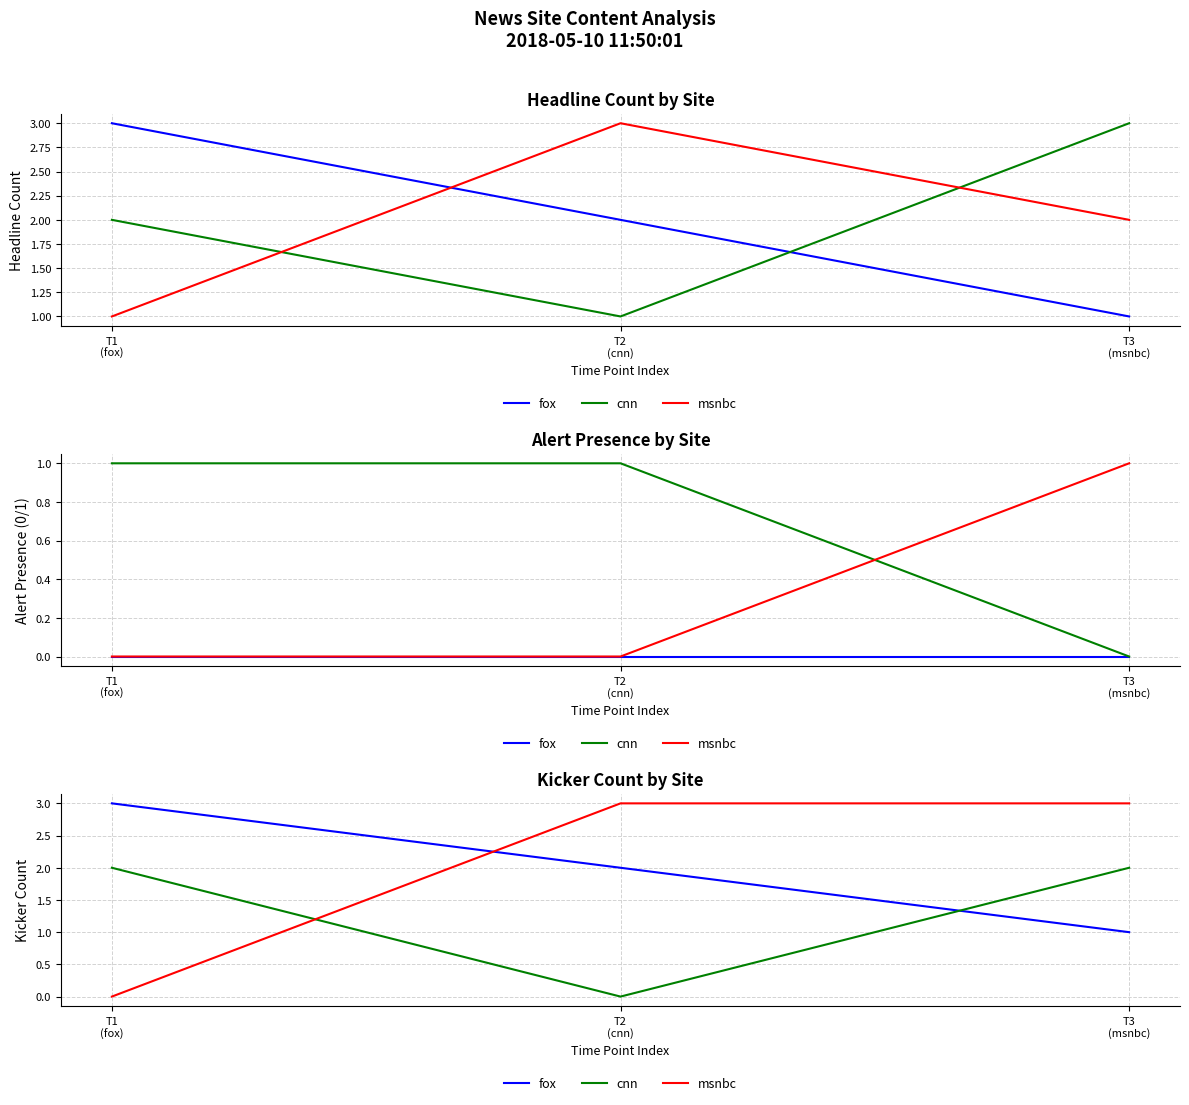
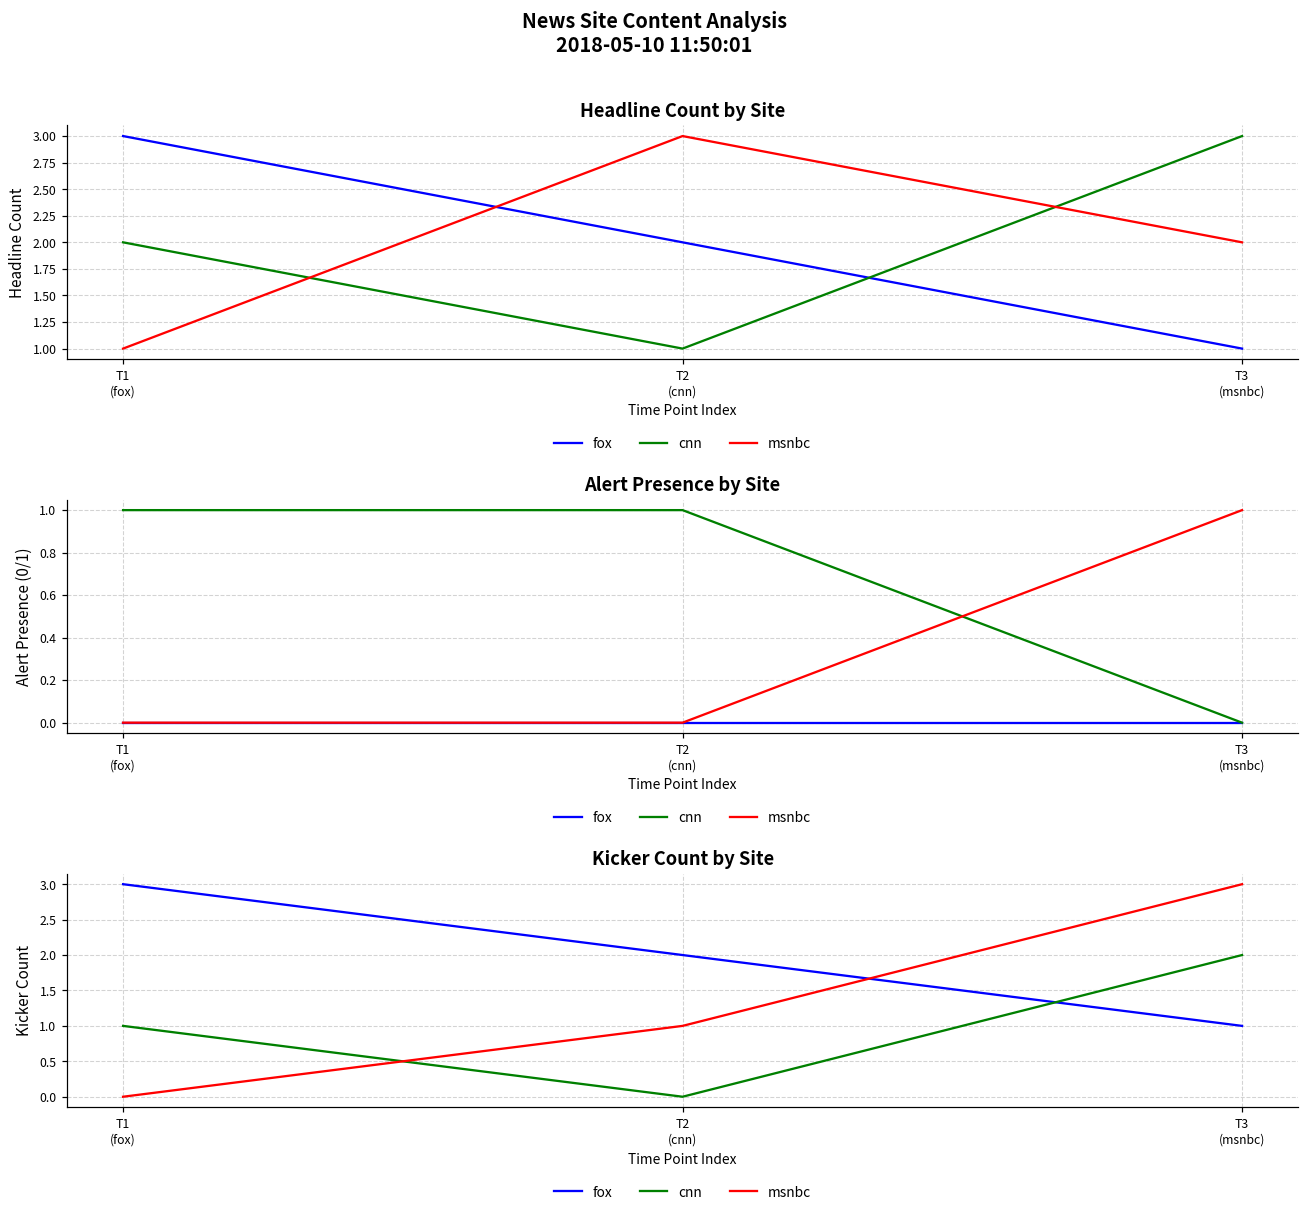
Kicker Count by Site, cnn, T1 (fox): 2 -> 1
Kicker Count by Site, msnbc, T2 (cnn): 3 -> 1
